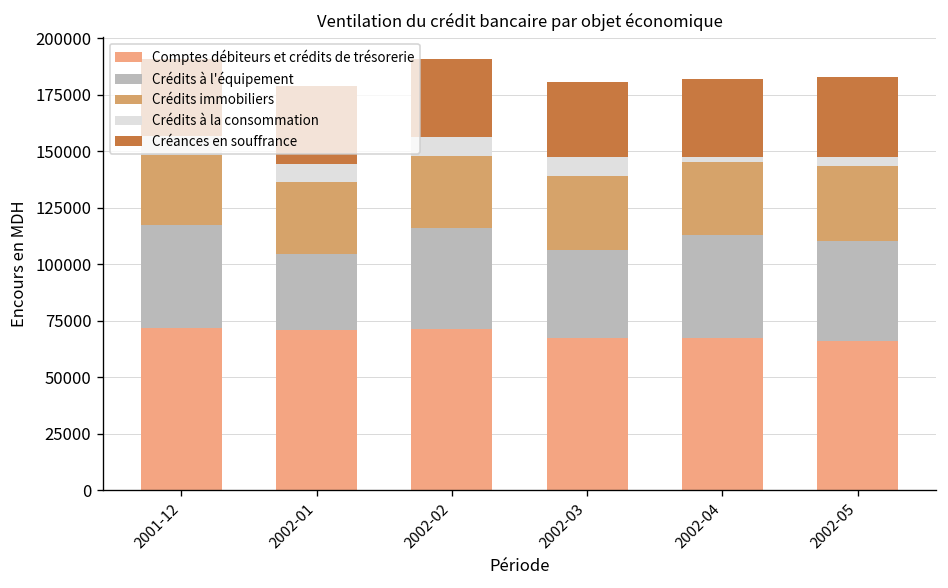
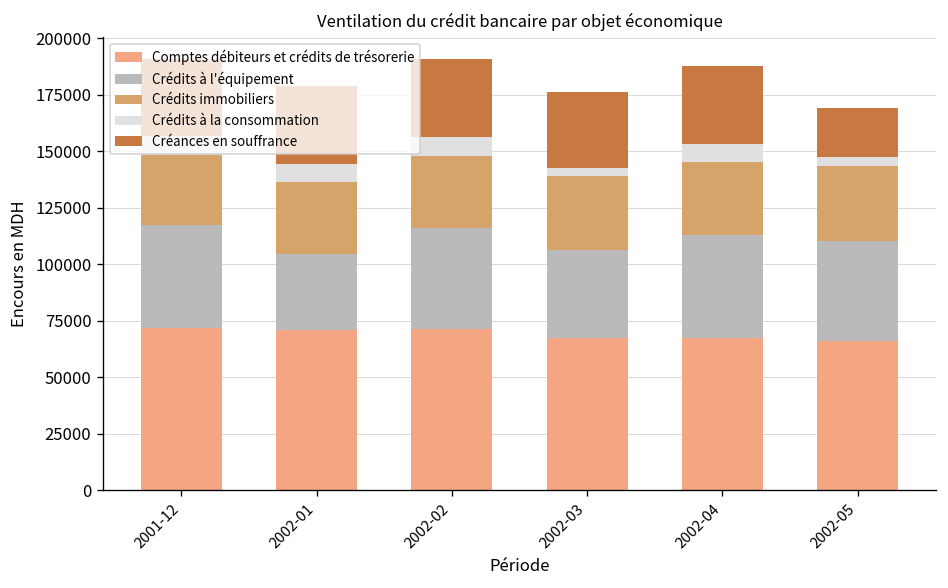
Crédits à la consommation, 2002-03: 8000 -> 4000
Crédits à la consommation, 2002-04: 2000 -> 8000
Créances en souffrance, 2002-05: 35000 -> 22000
